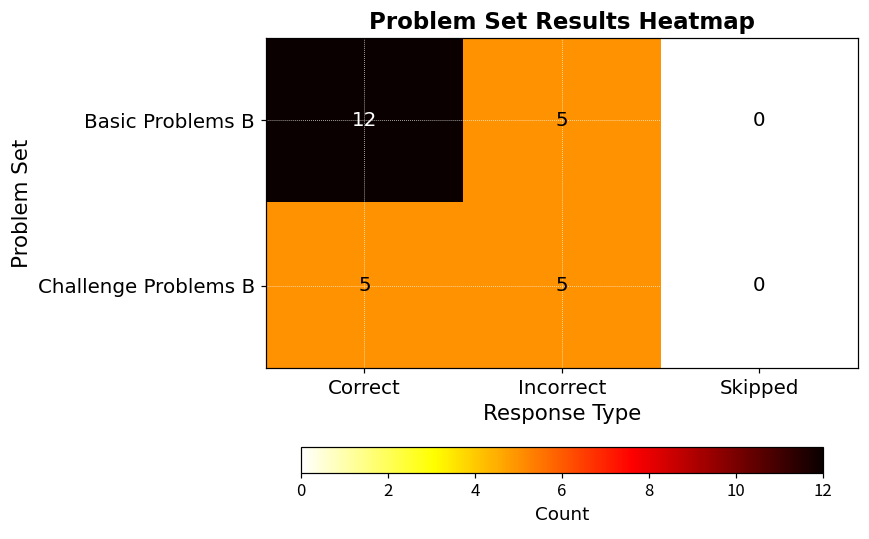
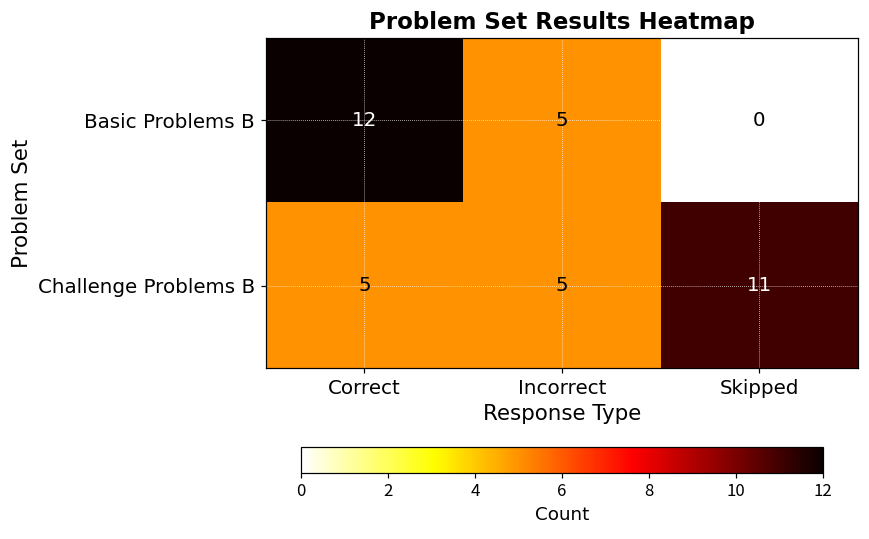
Challenge Problems B, Skipped: 0 -> 11
